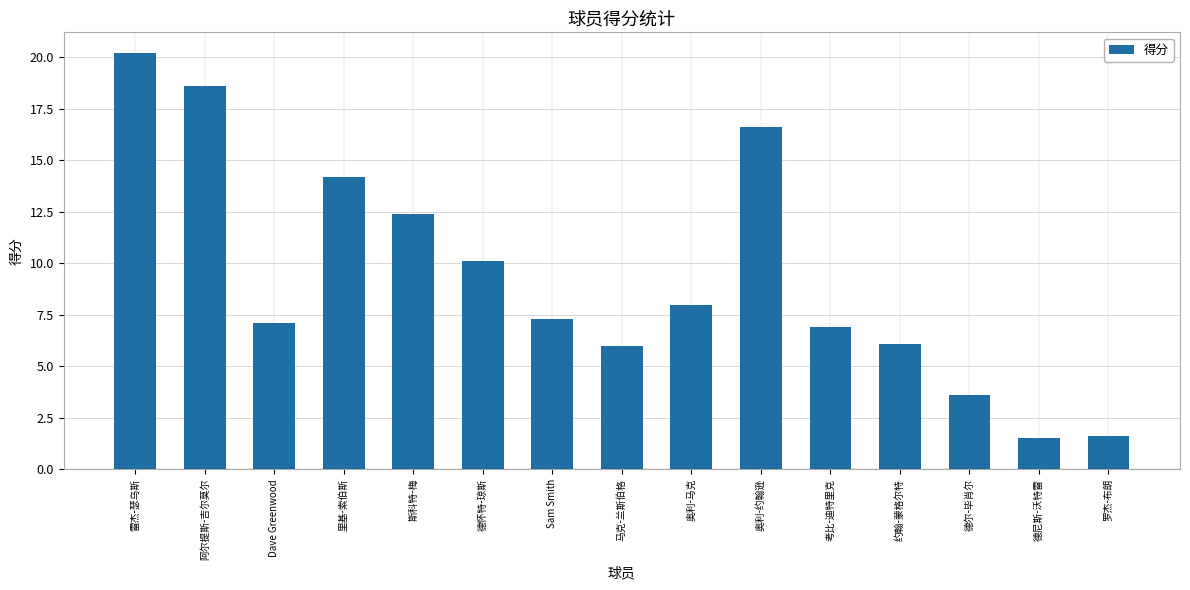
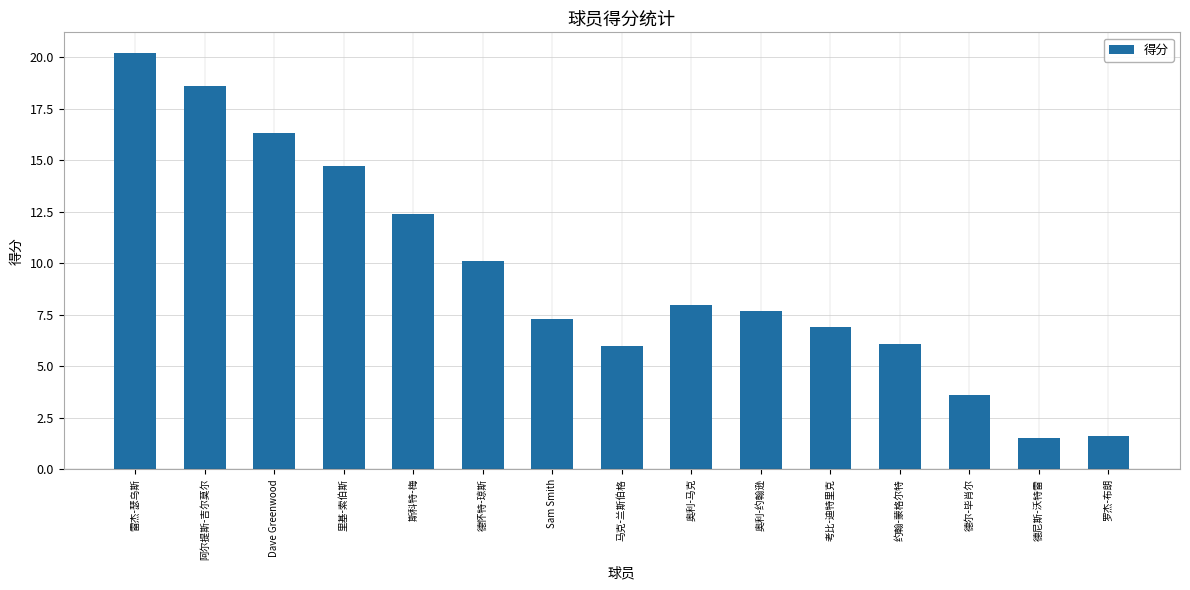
Dave Greenwood: 7.1 -> 16.3
里基-索伯斯: 14.2 -> 14.7
奥利-约翰逊: 16.6 -> 7.7
